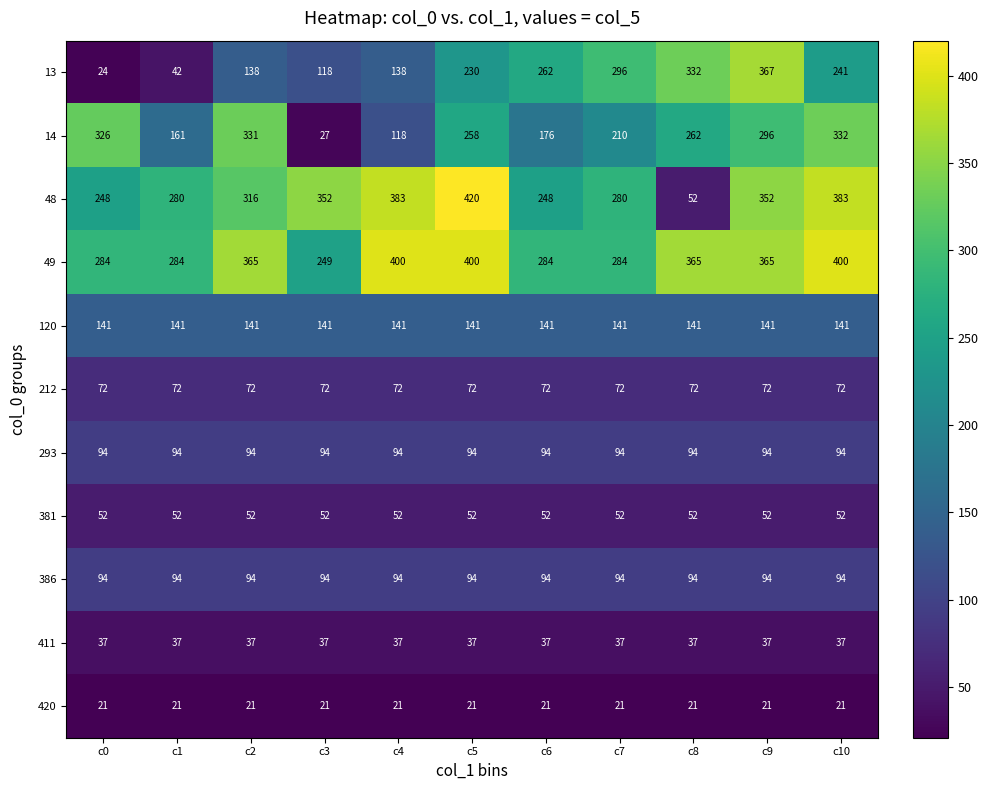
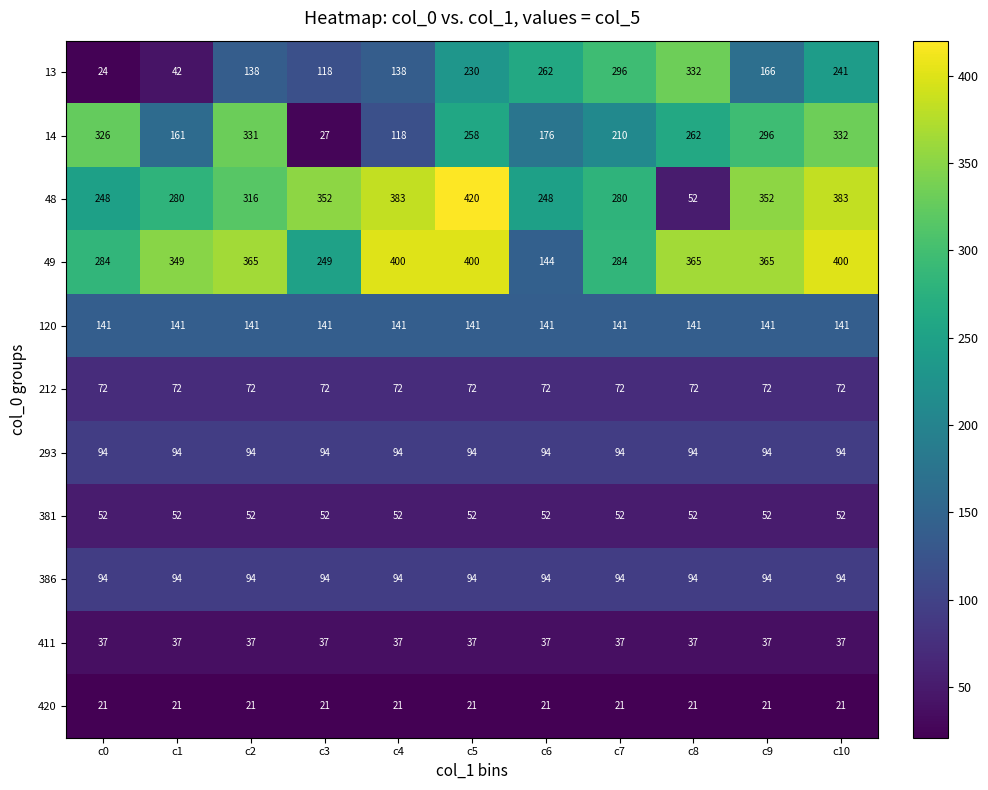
13, c9: 367 -> 166
49, c1: 284 -> 349
49, c6: 284 -> 144
